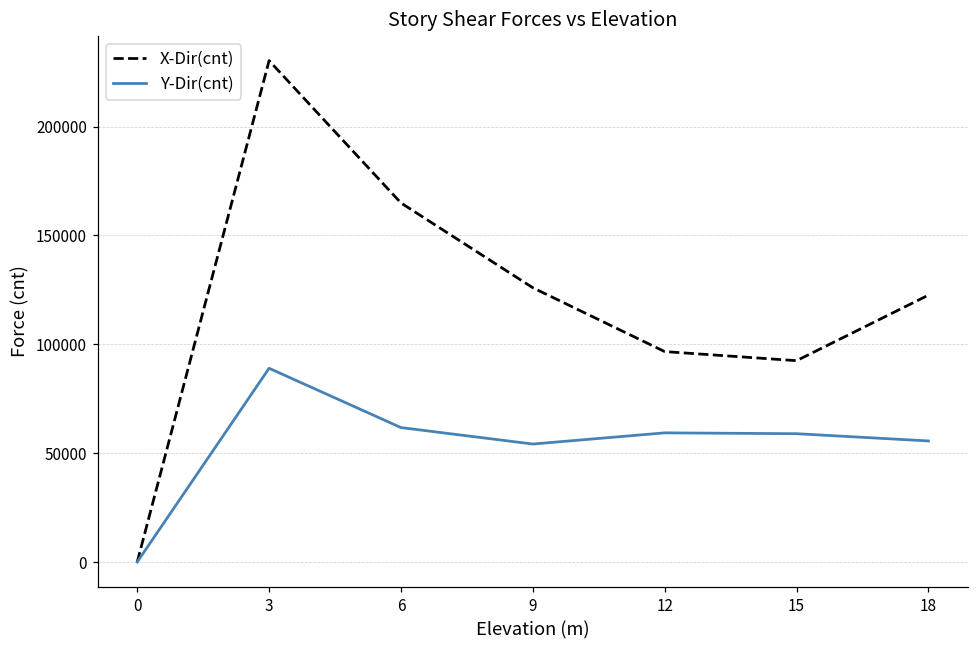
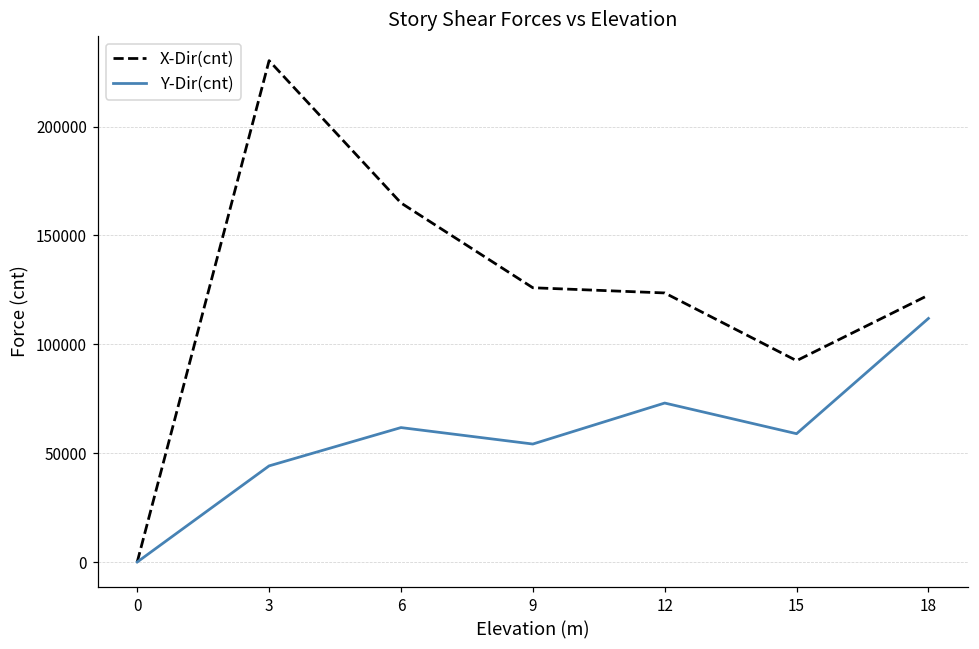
Y-Dir(cnt), 3: 89000 -> 44000
X-Dir(cnt), 12: 97000 -> 124000
Y-Dir(cnt), 12: 59000 -> 73000
Y-Dir(cnt), 18: 56000 -> 112000
